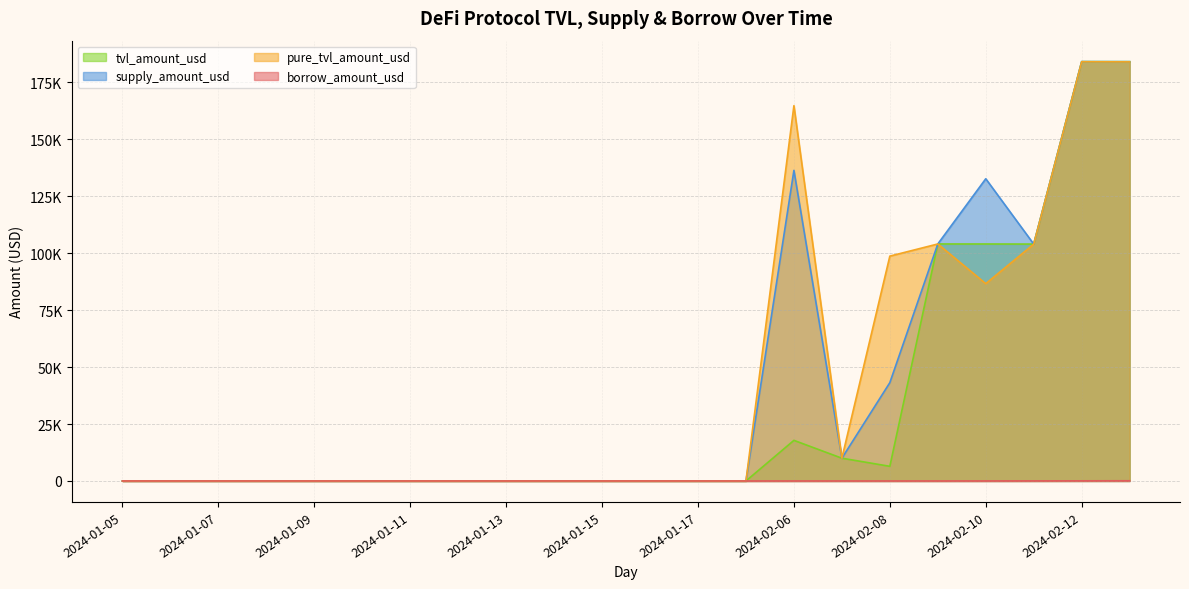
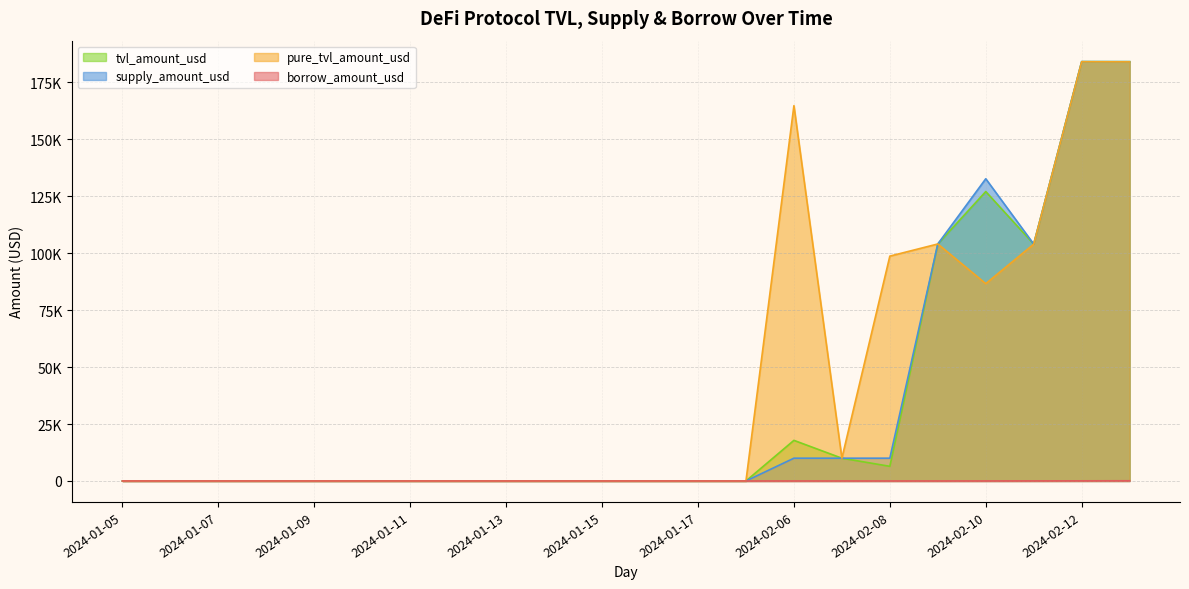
supply_amount_usd, 2024-02-06: 136000 -> 10000
supply_amount_usd, 2024-02-08: 43000 -> 10000
tvl_amount_usd, 2024-02-10: 104000 -> 127000
